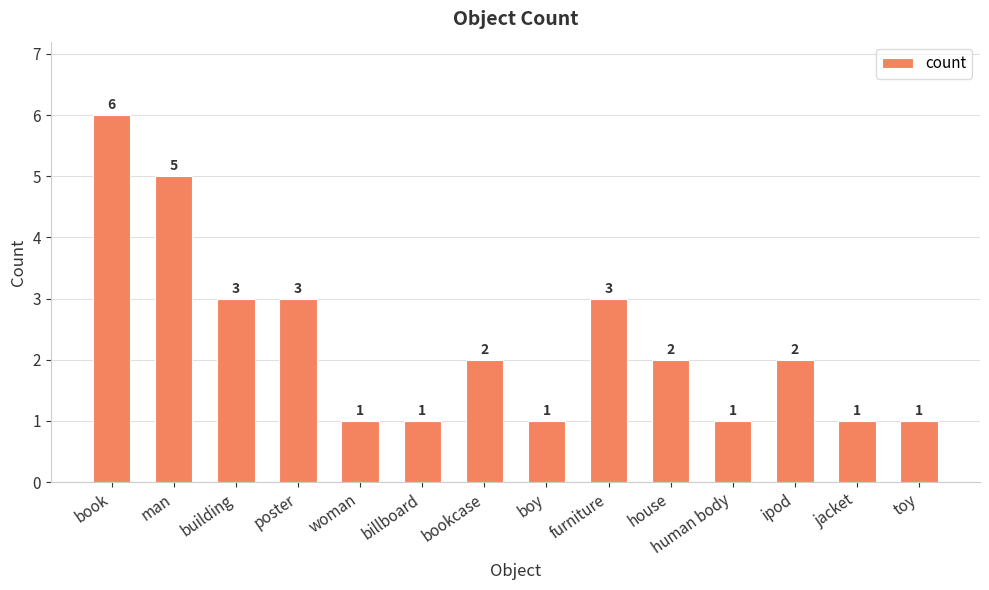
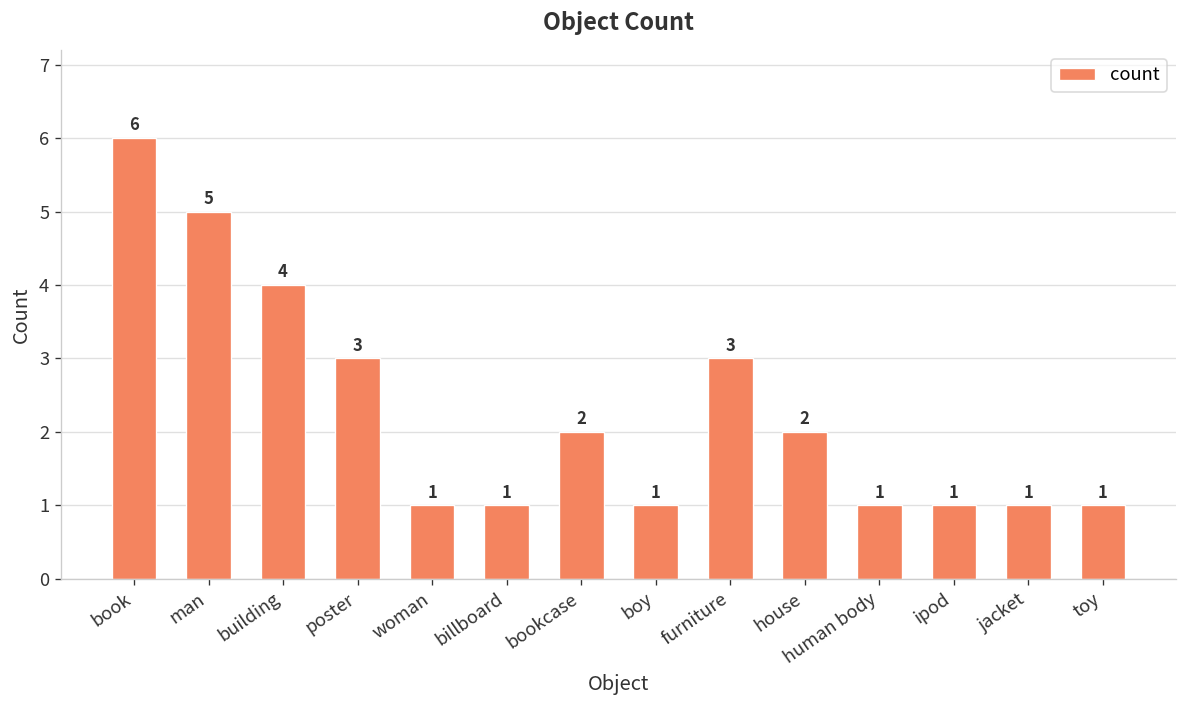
building: 3 -> 4
ipod: 2 -> 1
